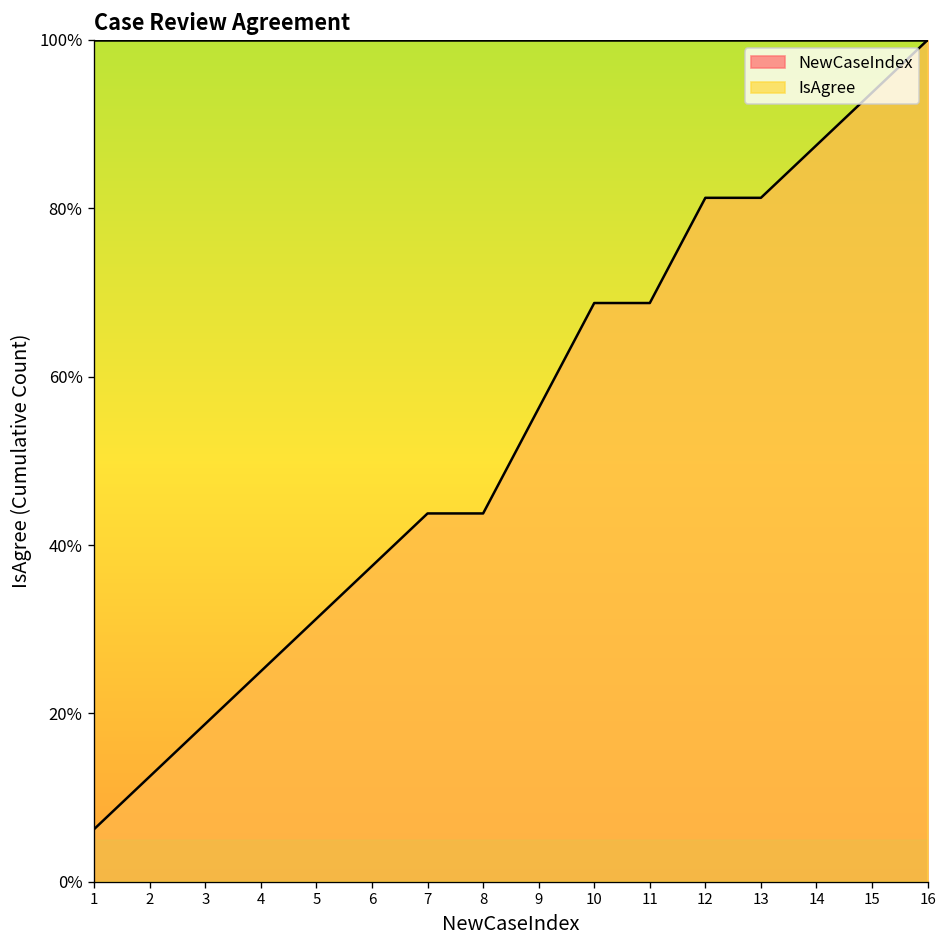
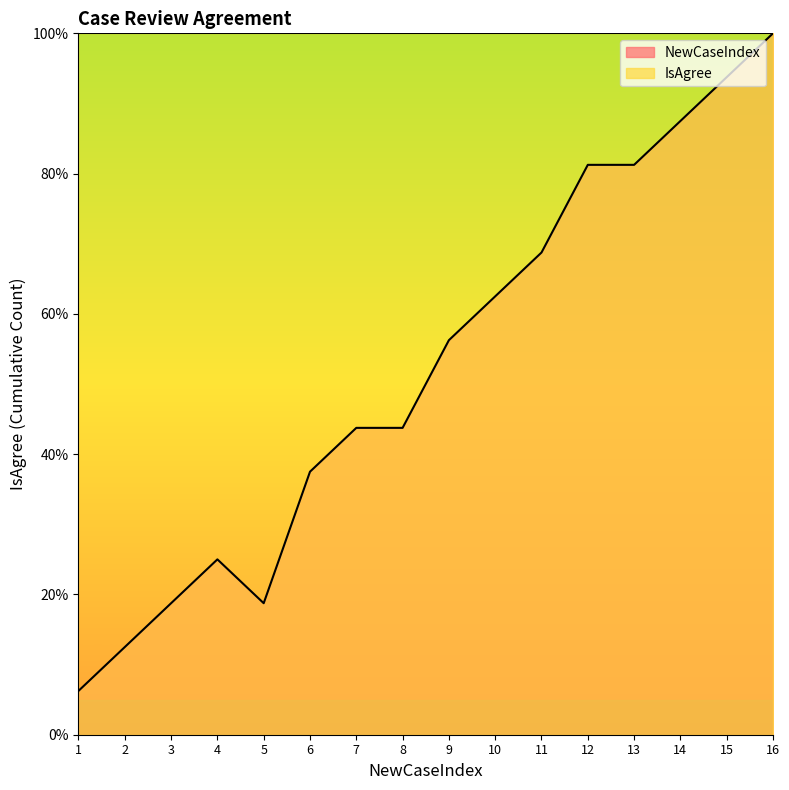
NewCaseIndex, 5: 31% -> 19%
NewCaseIndex, 10: 69% -> 63%
